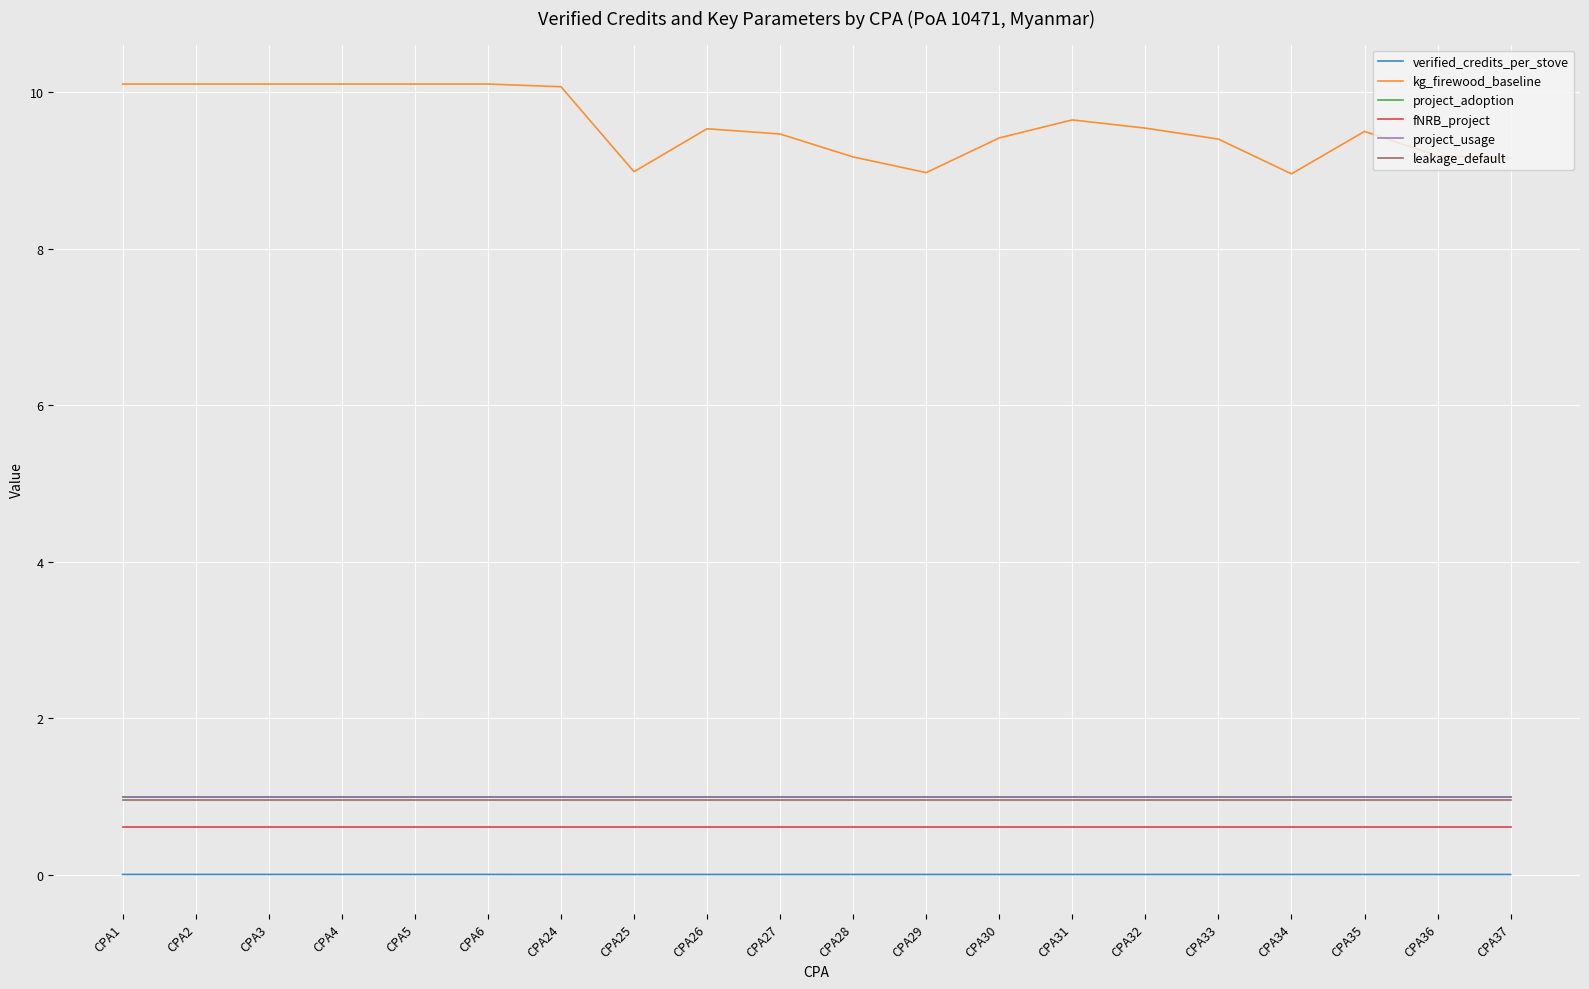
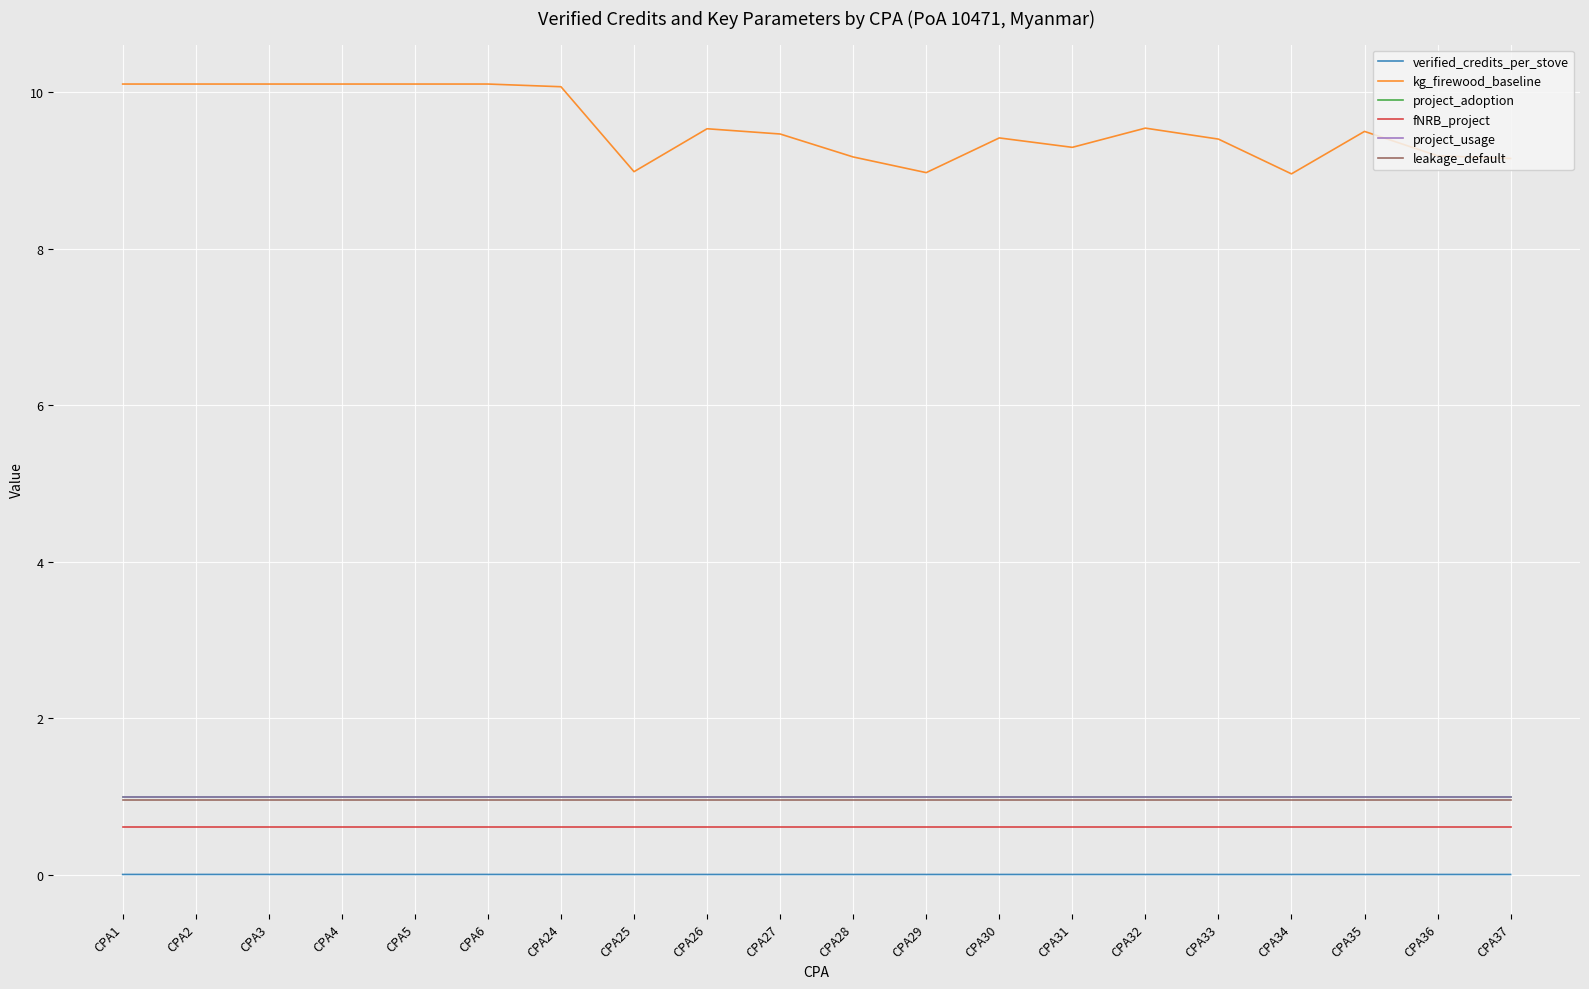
kg_firewood_baseline, CPA31: 9.6 -> 9.3
